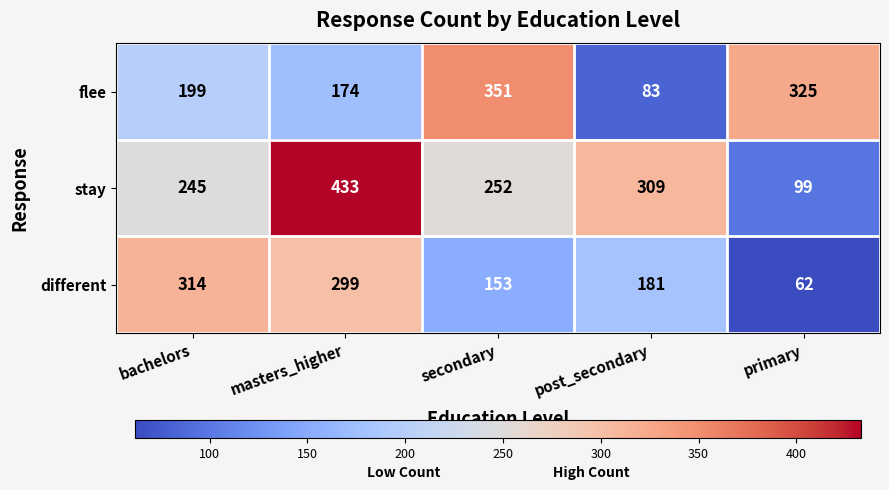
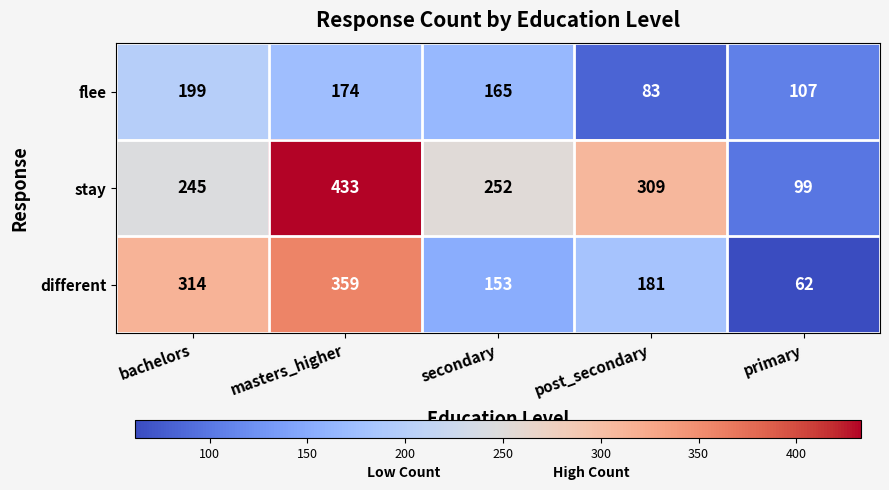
flee, secondary: 351 -> 165
flee, primary: 325 -> 107
different, masters_higher: 299 -> 359
